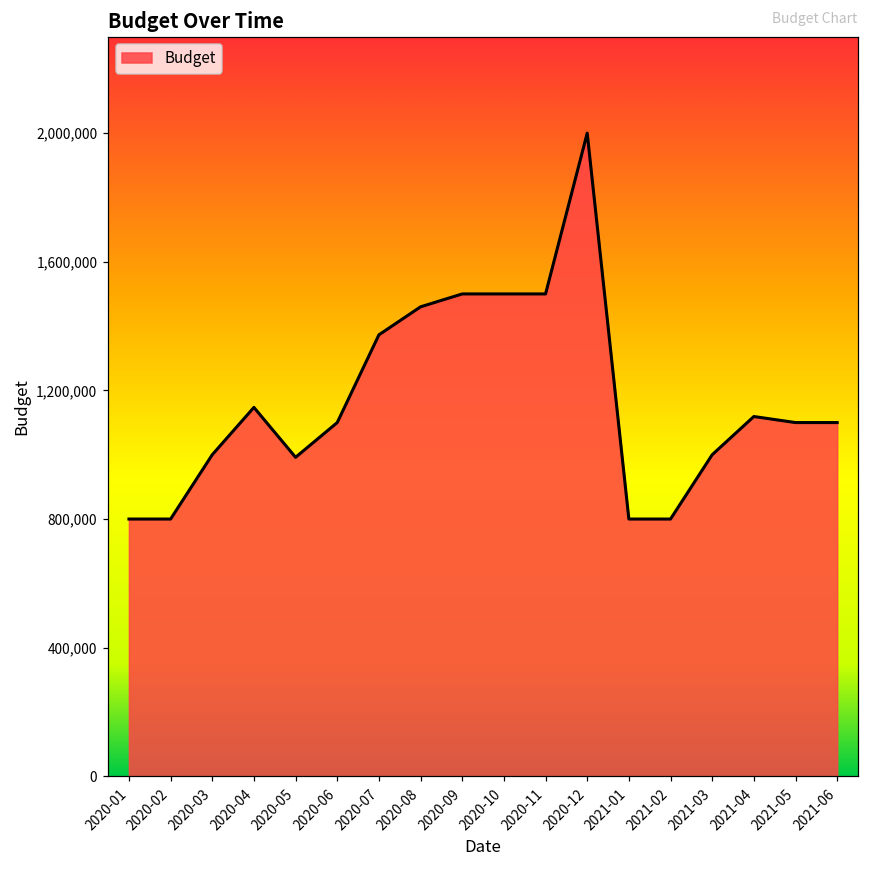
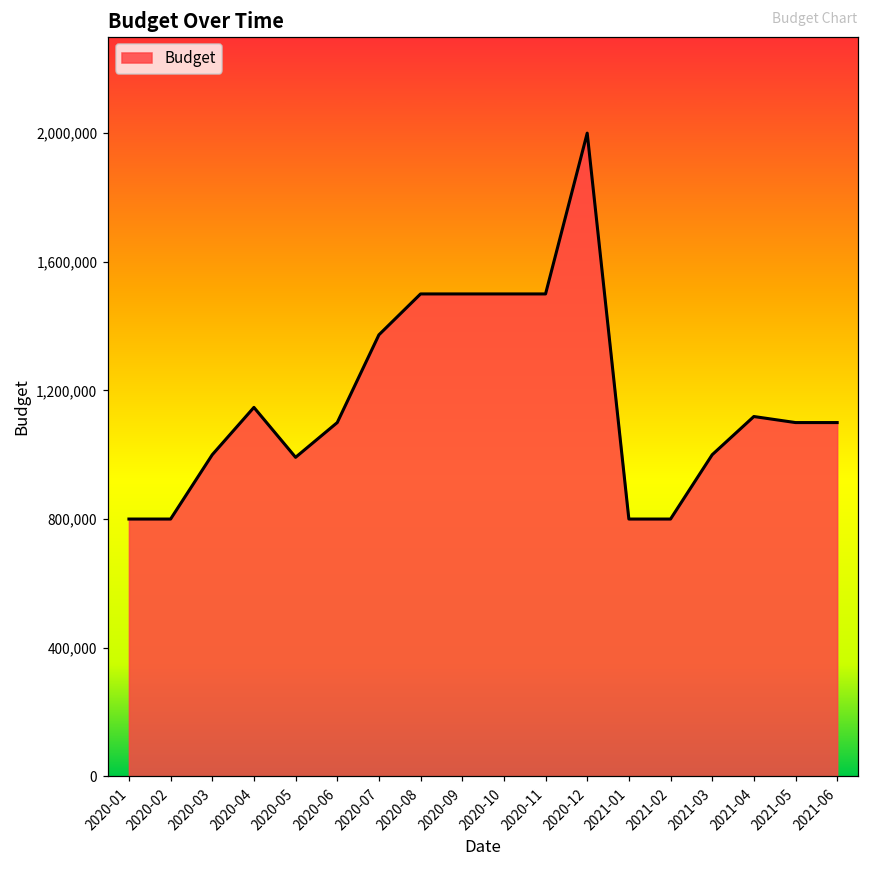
2020-08: 1,460,000 -> 1,500,000
